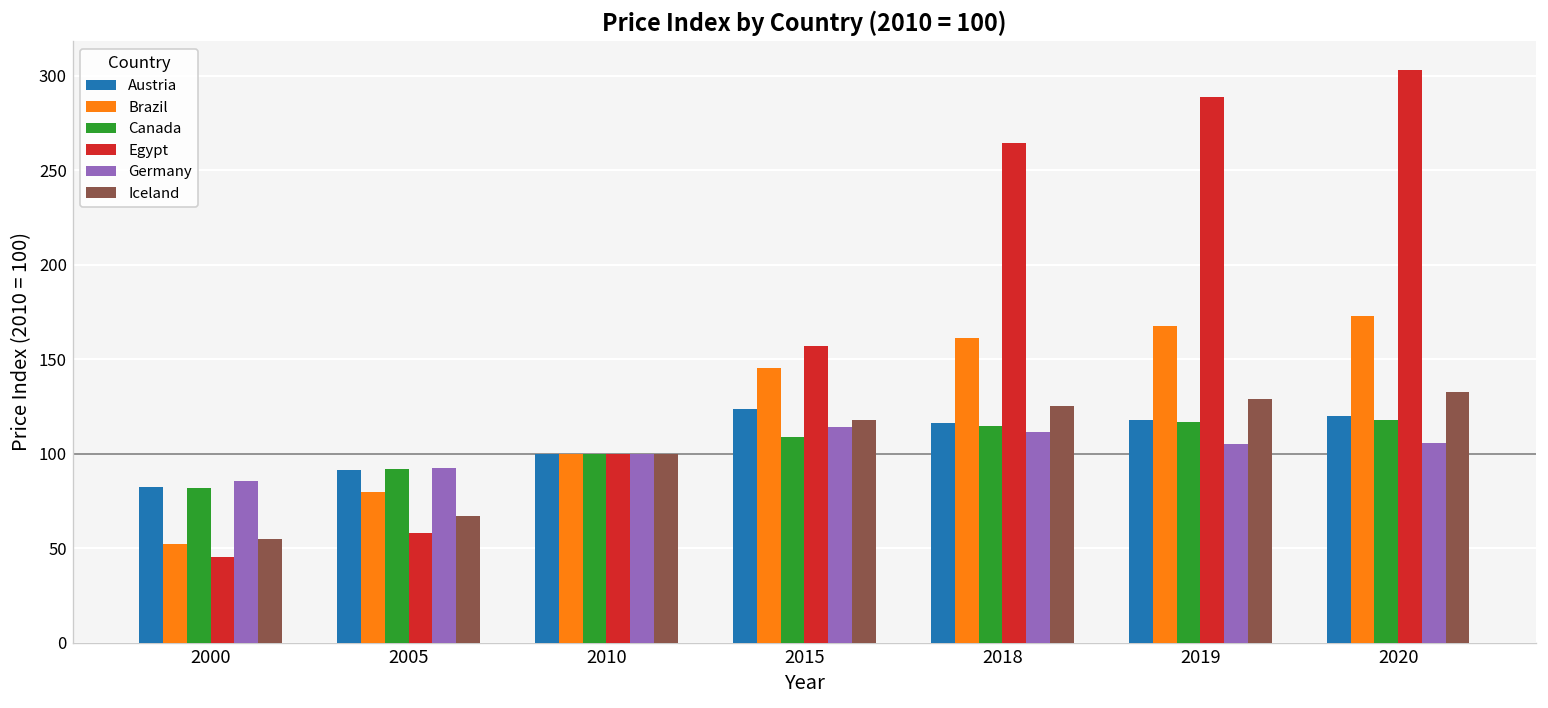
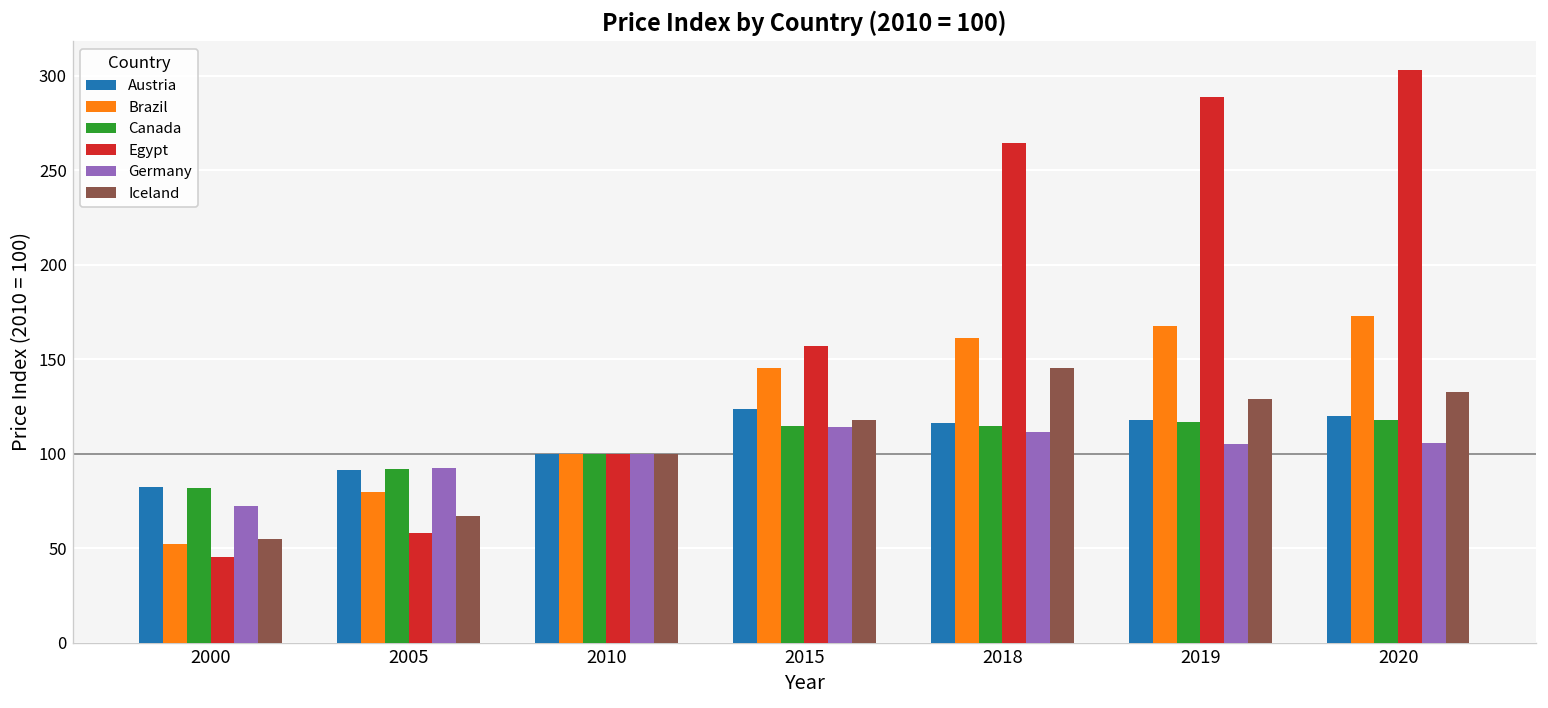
Germany, 2000: 86 -> 73
Canada, 2015: 109 -> 115
Iceland, 2018: 125 -> 145
